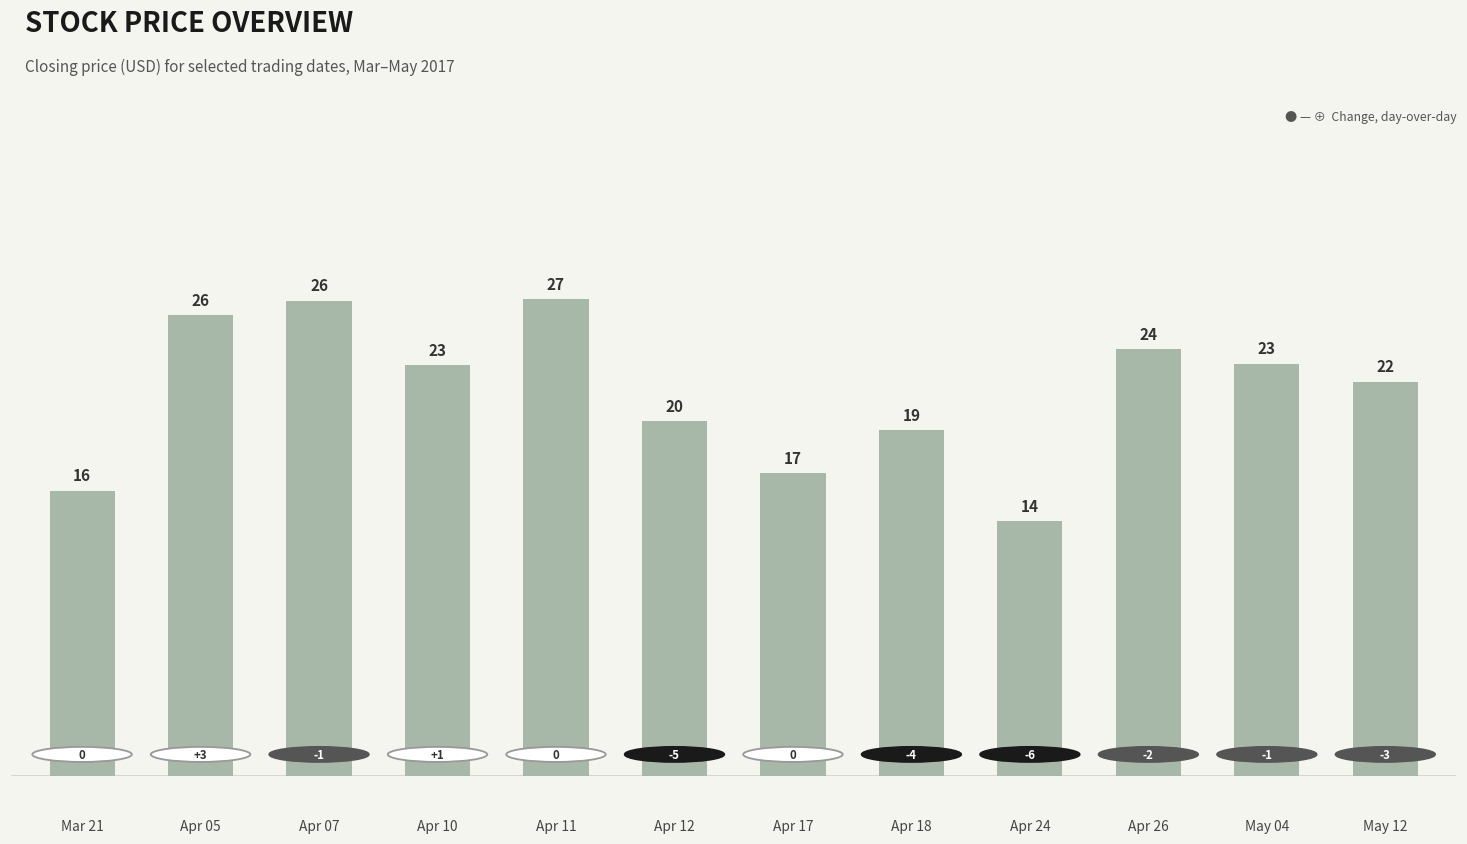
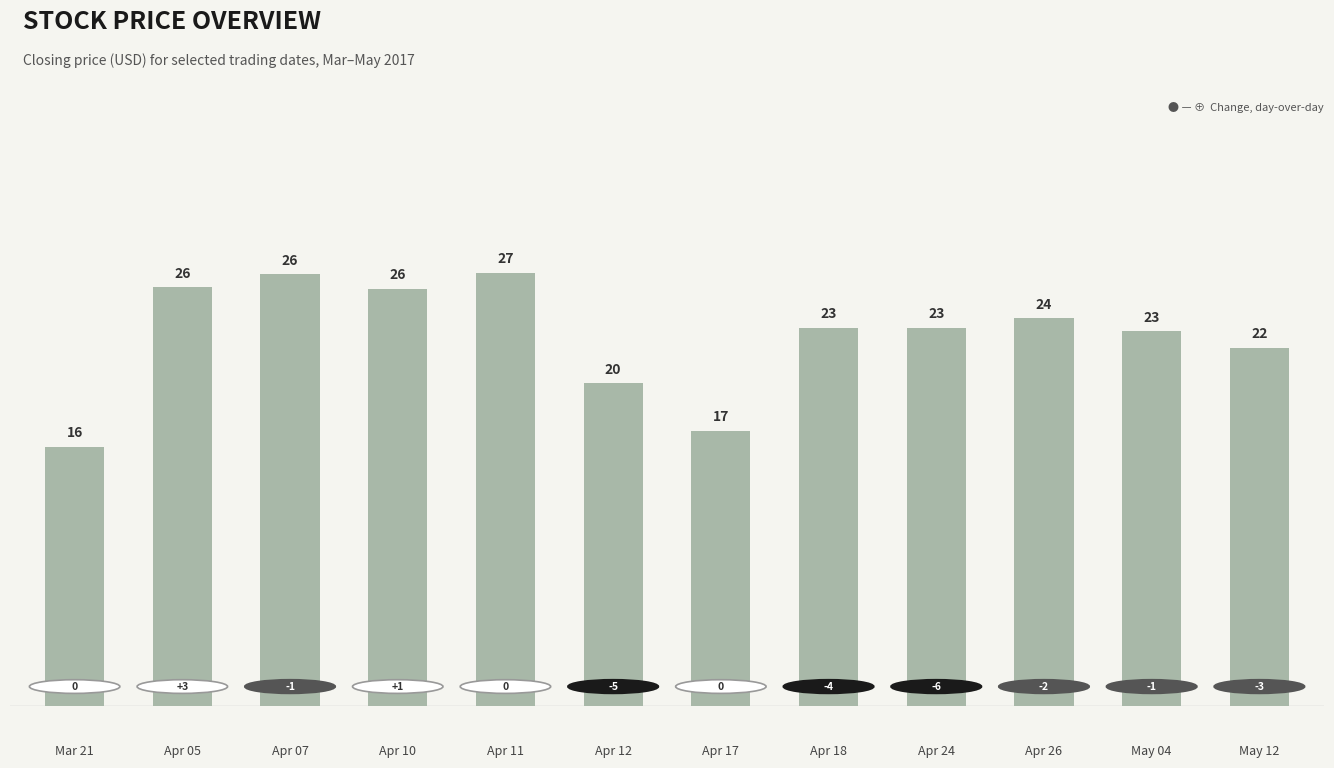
Apr 10: 23 -> 26
Apr 18: 19 -> 23
Apr 24: 14 -> 23
